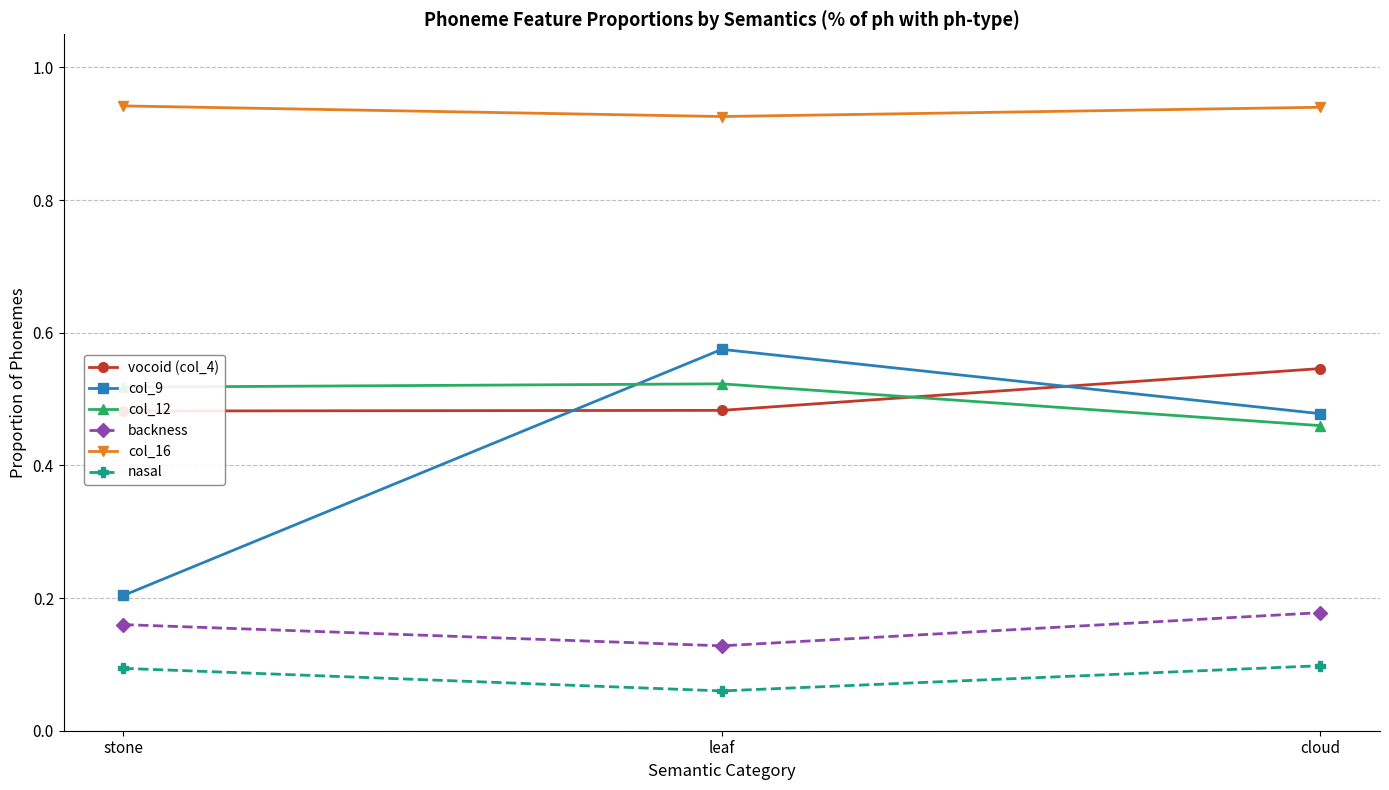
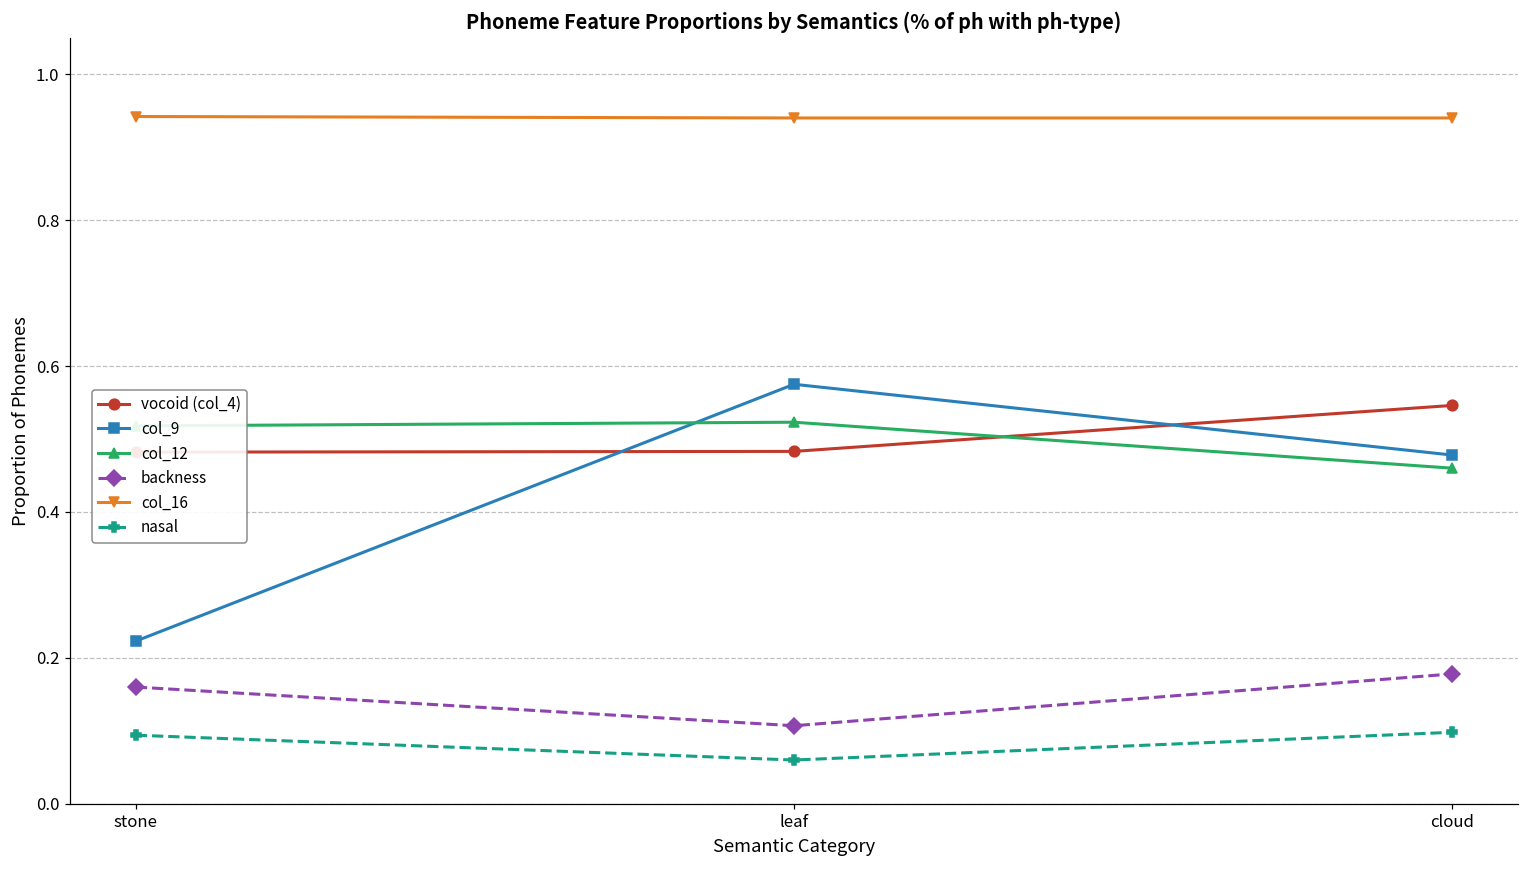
col_9, stone: 0.20 -> 0.22
backness, leaf: 0.13 -> 0.11
col_16, leaf: 0.93 -> 0.94
